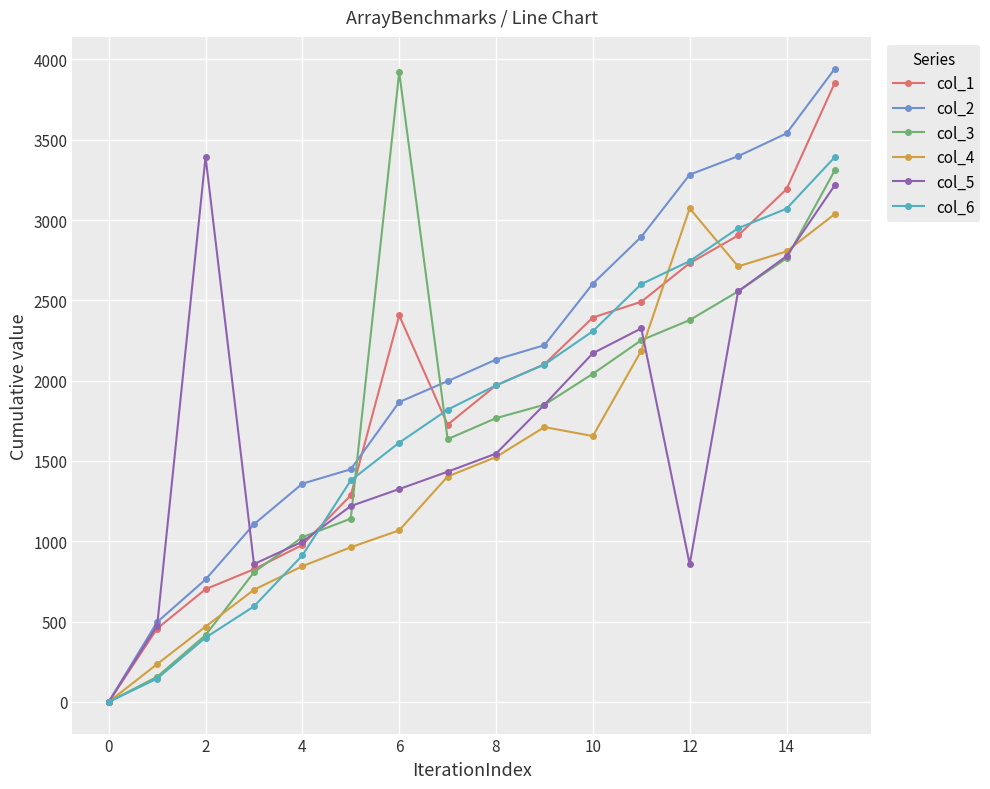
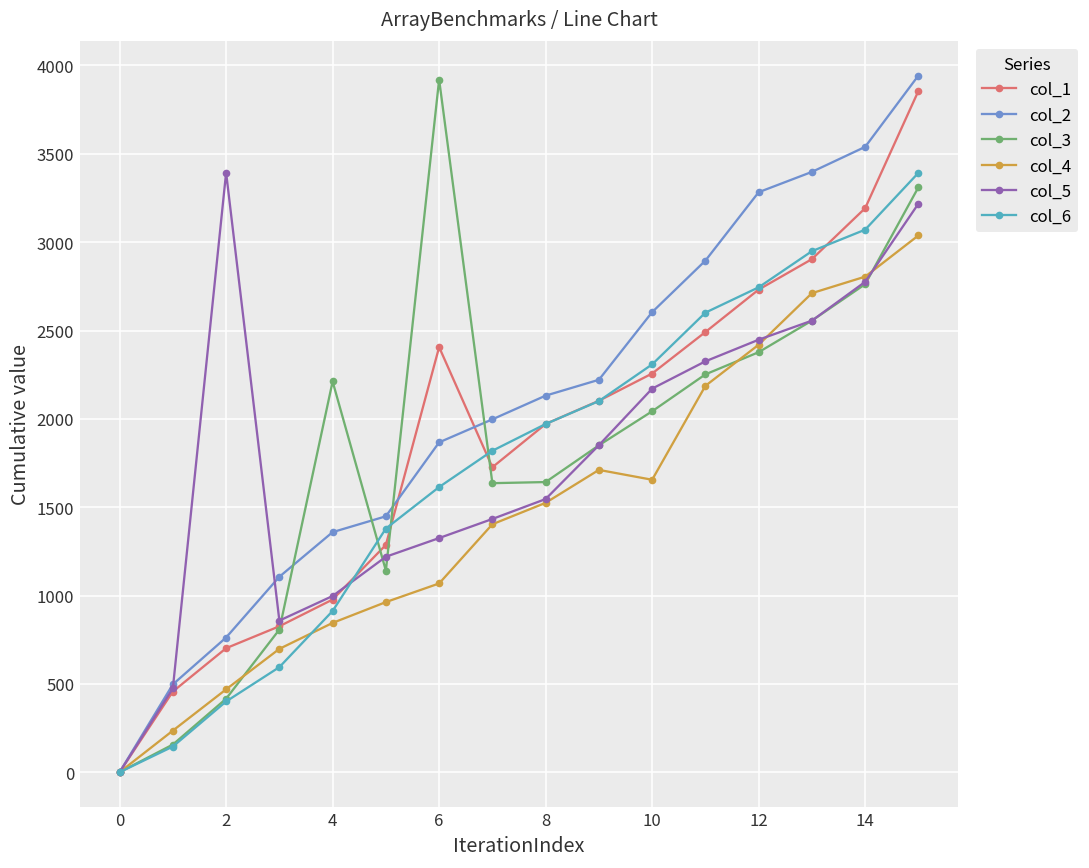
col_3, 4: 1030 -> 2210
col_3, 8: 1770 -> 1640
col_1, 10: 2390 -> 2260
col_4, 12: 3070 -> 2420
col_5, 12: 860 -> 2450
